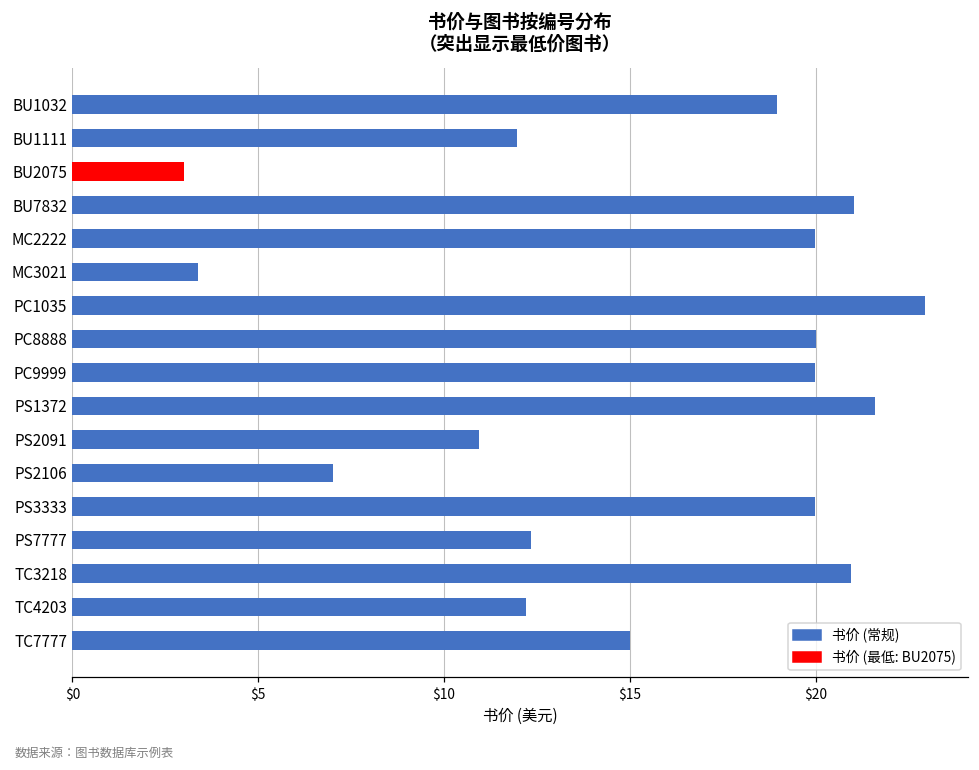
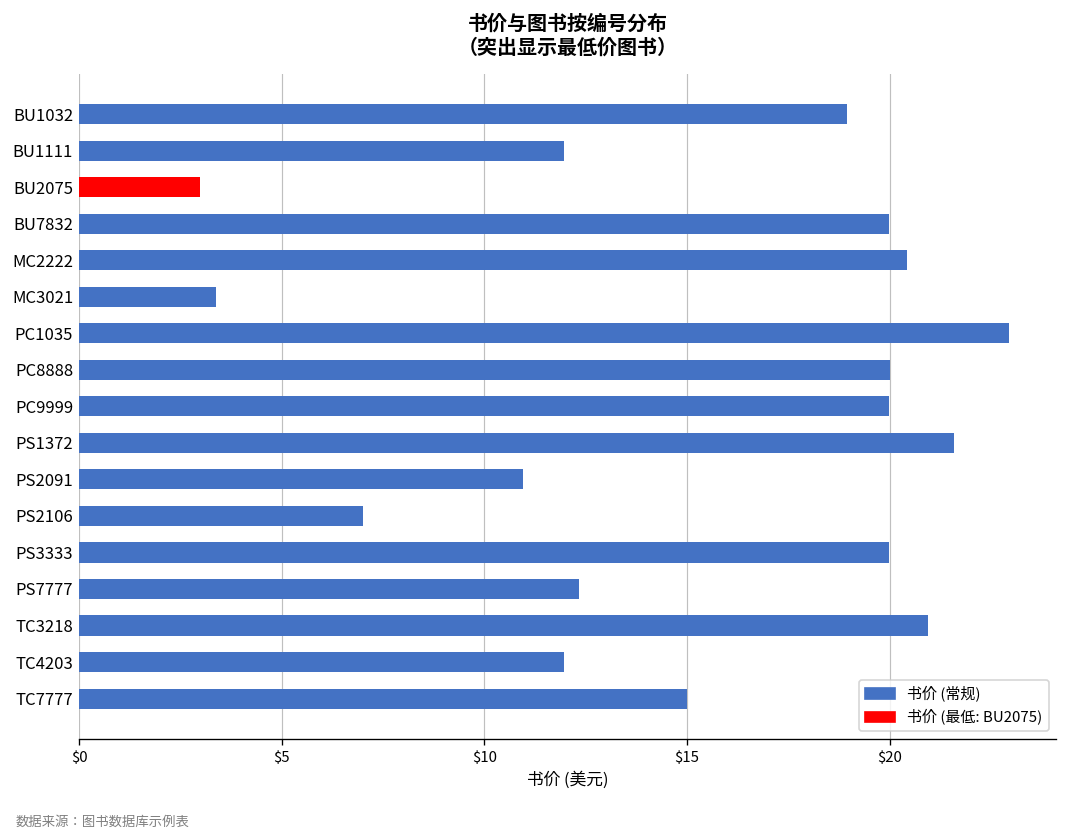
BU7832: $21.0 -> $20.0
MC2222: $20.0 -> $20.4
TC4203: $12.2 -> $12.0
